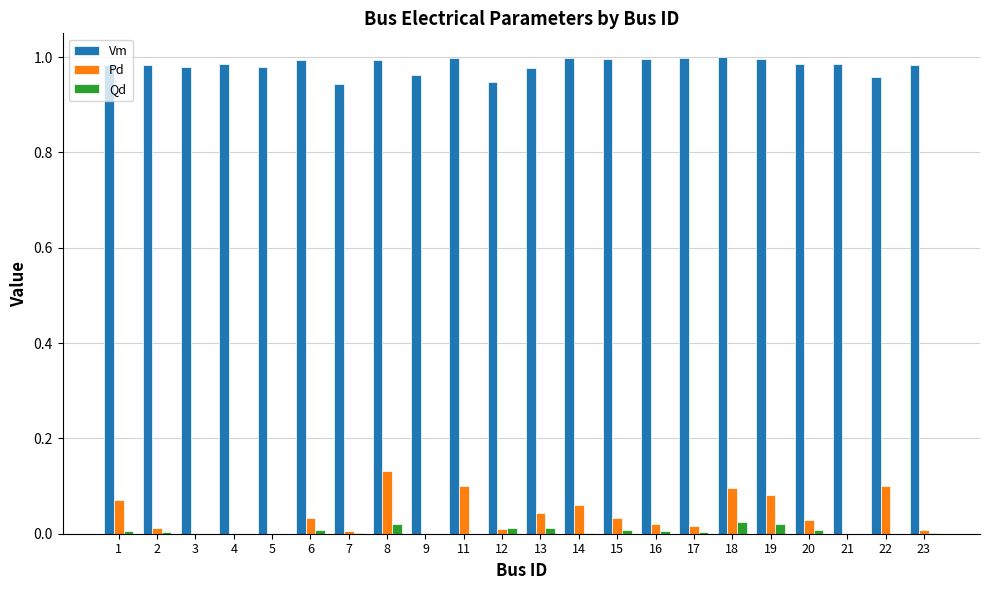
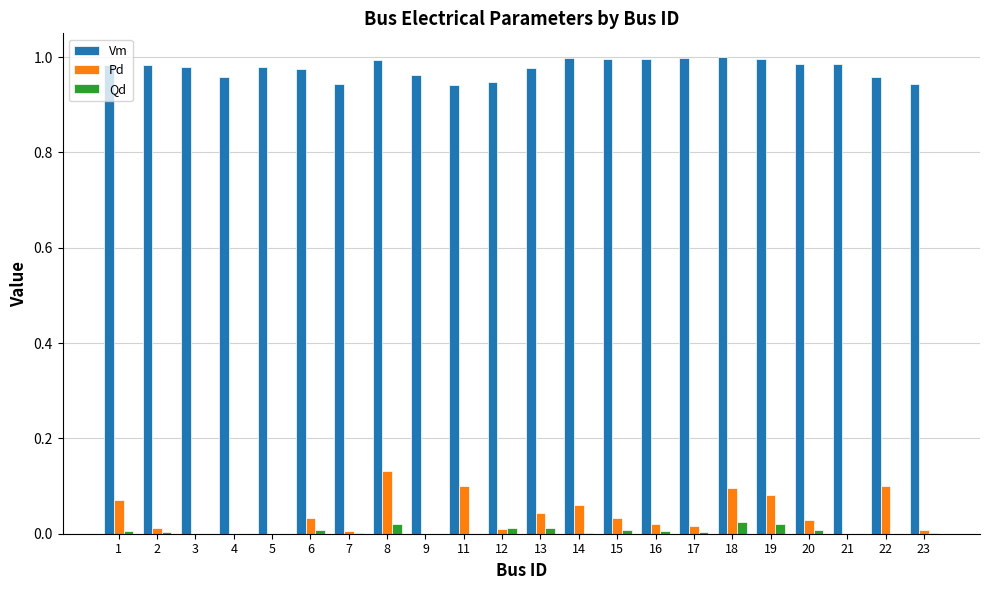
Vm, 4: 0.99 -> 0.96
Vm, 6: 0.99 -> 0.97
Vm, 11: 1.00 -> 0.94
Vm, 23: 0.98 -> 0.94
